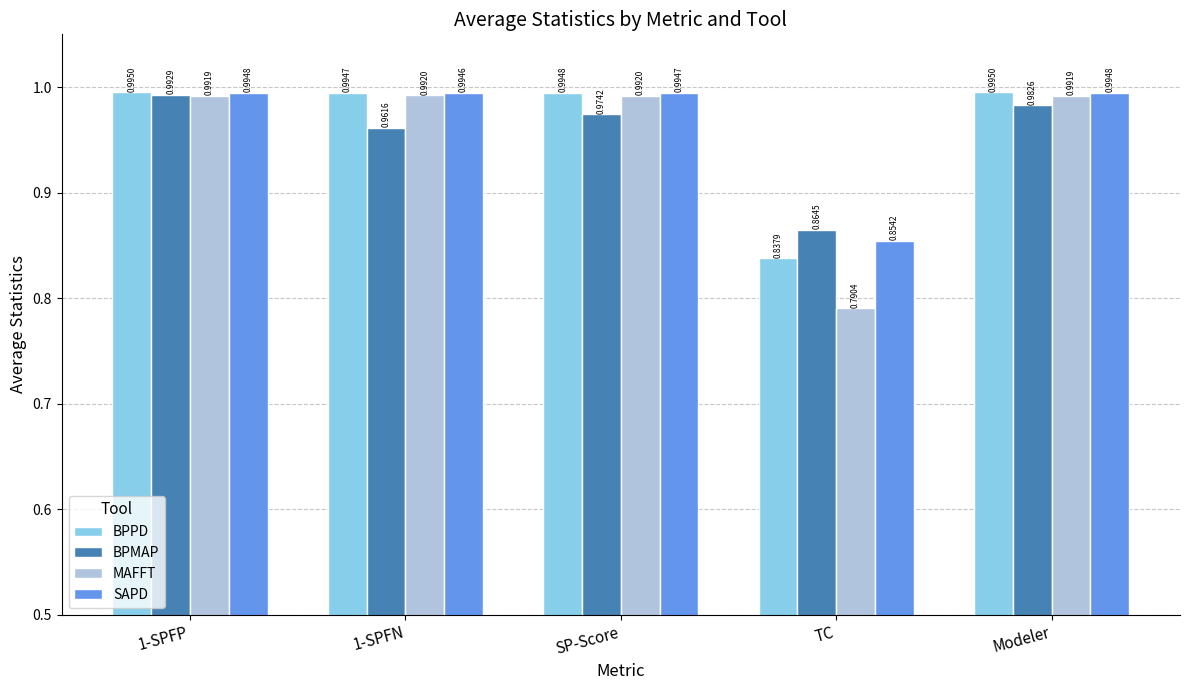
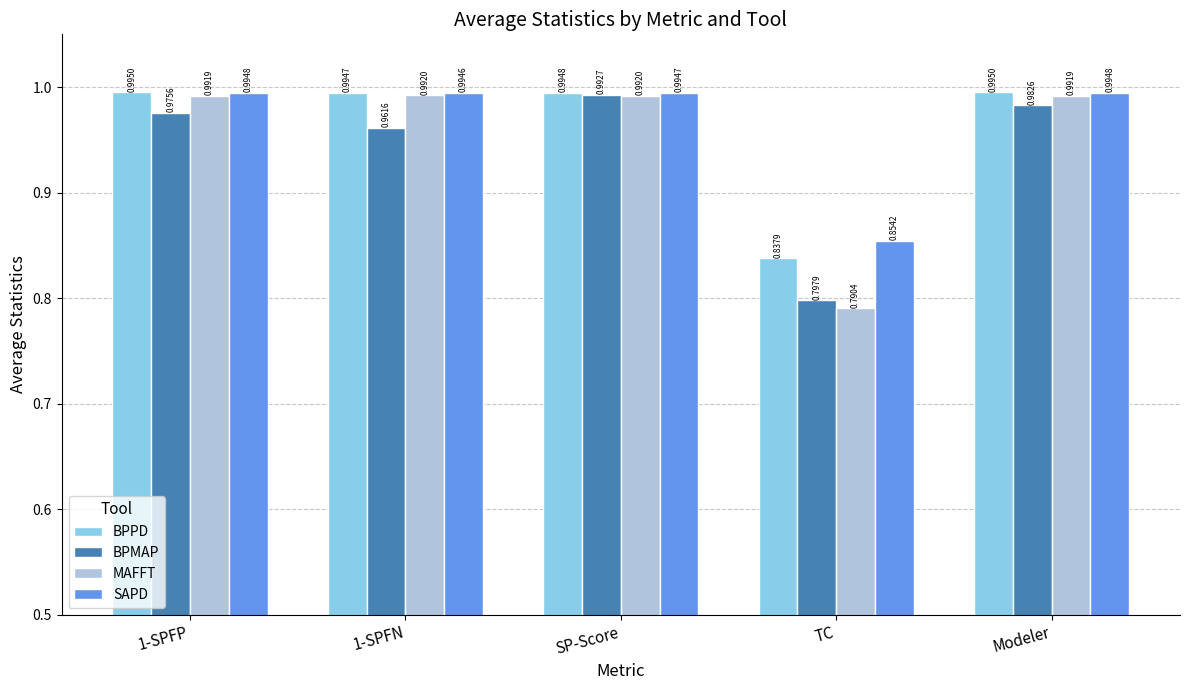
BPMAP, 1-SPFP: 0.9929 -> 0.9756
BPMAP, SP-Score: 0.9742 -> 0.9927
BPMAP, TC: 0.8645 -> 0.7979
